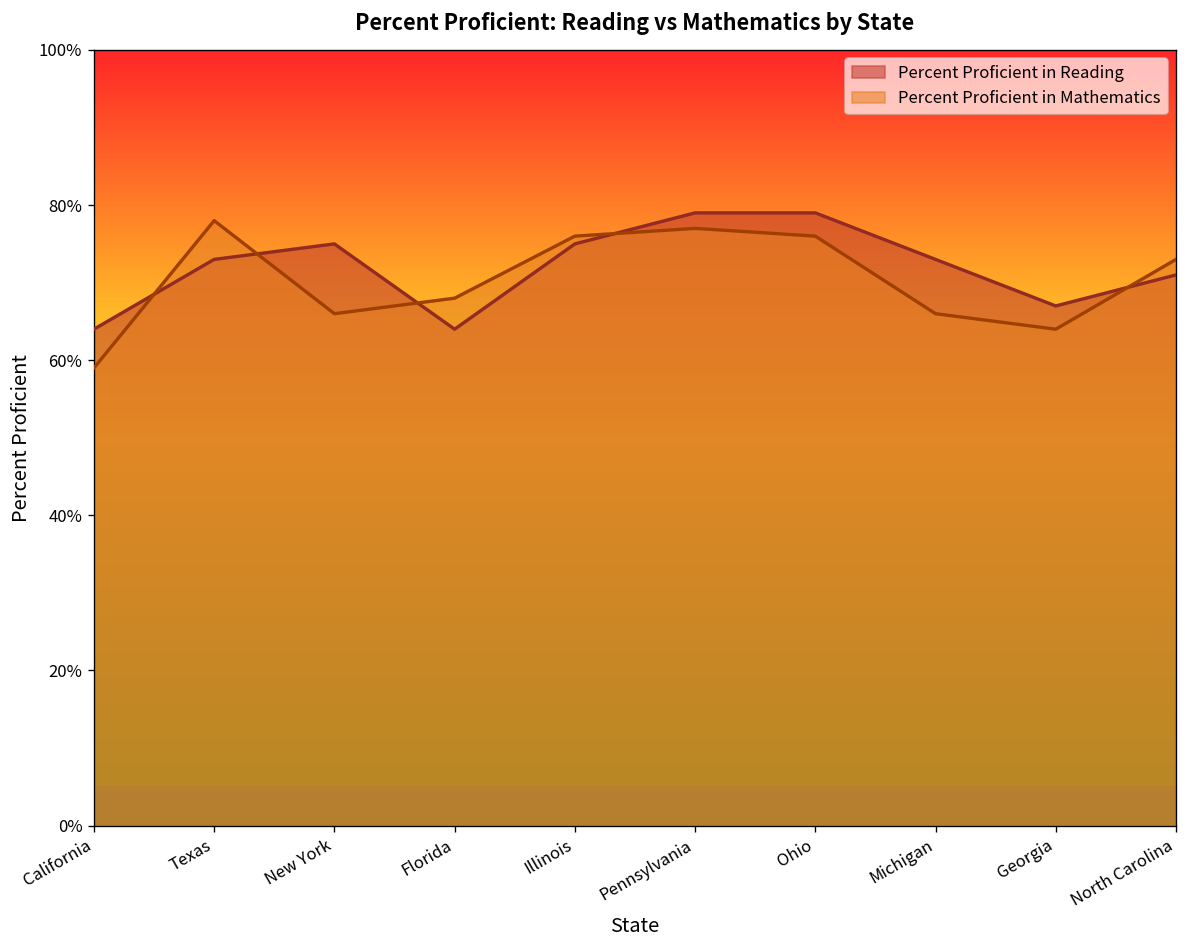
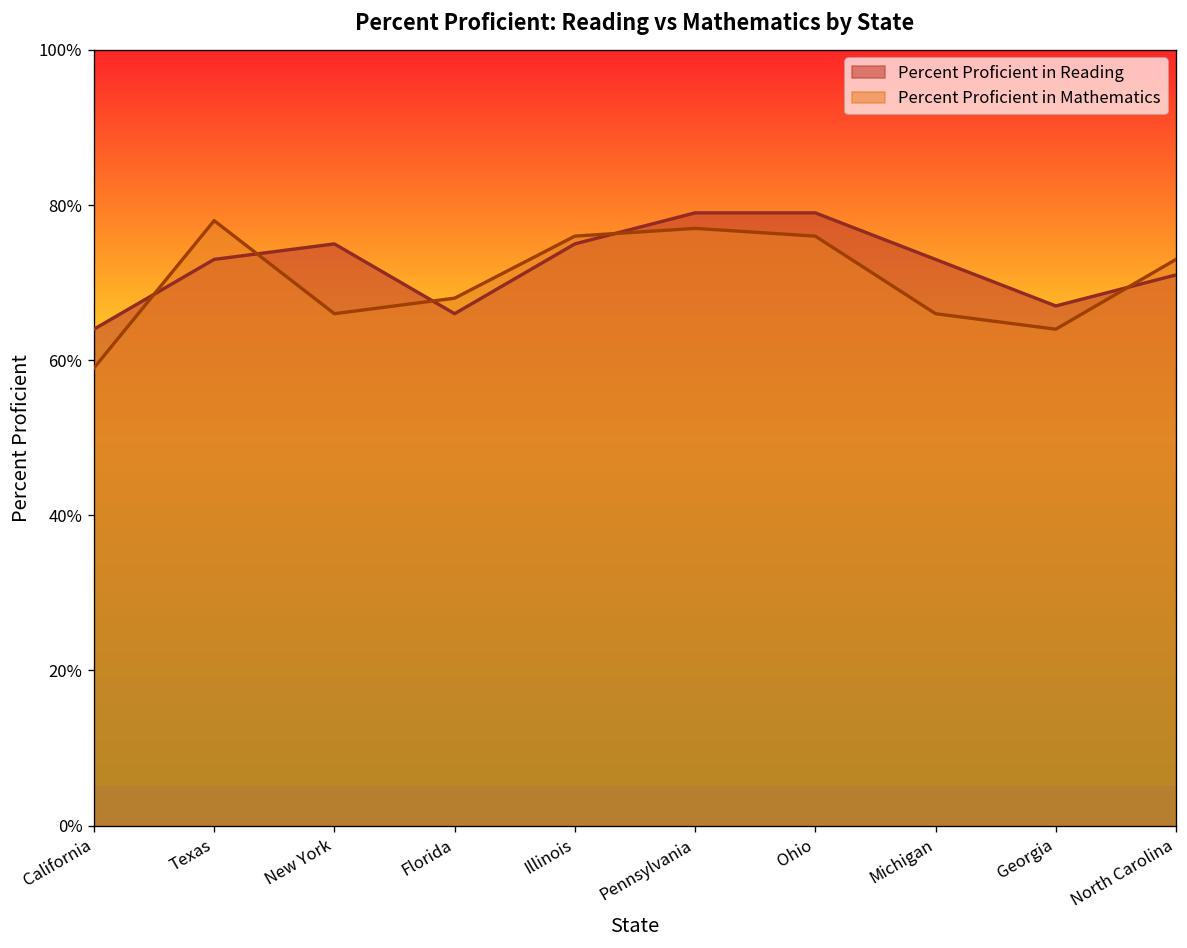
Percent Proficient in Reading, Florida: 64% -> 66%
